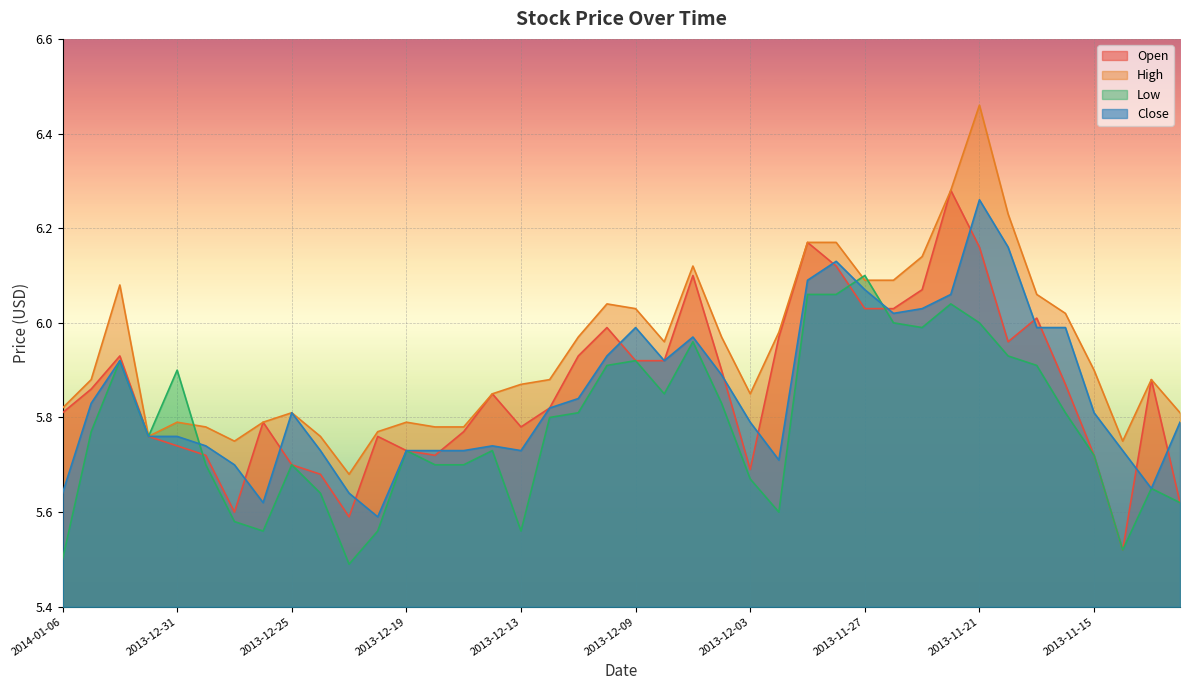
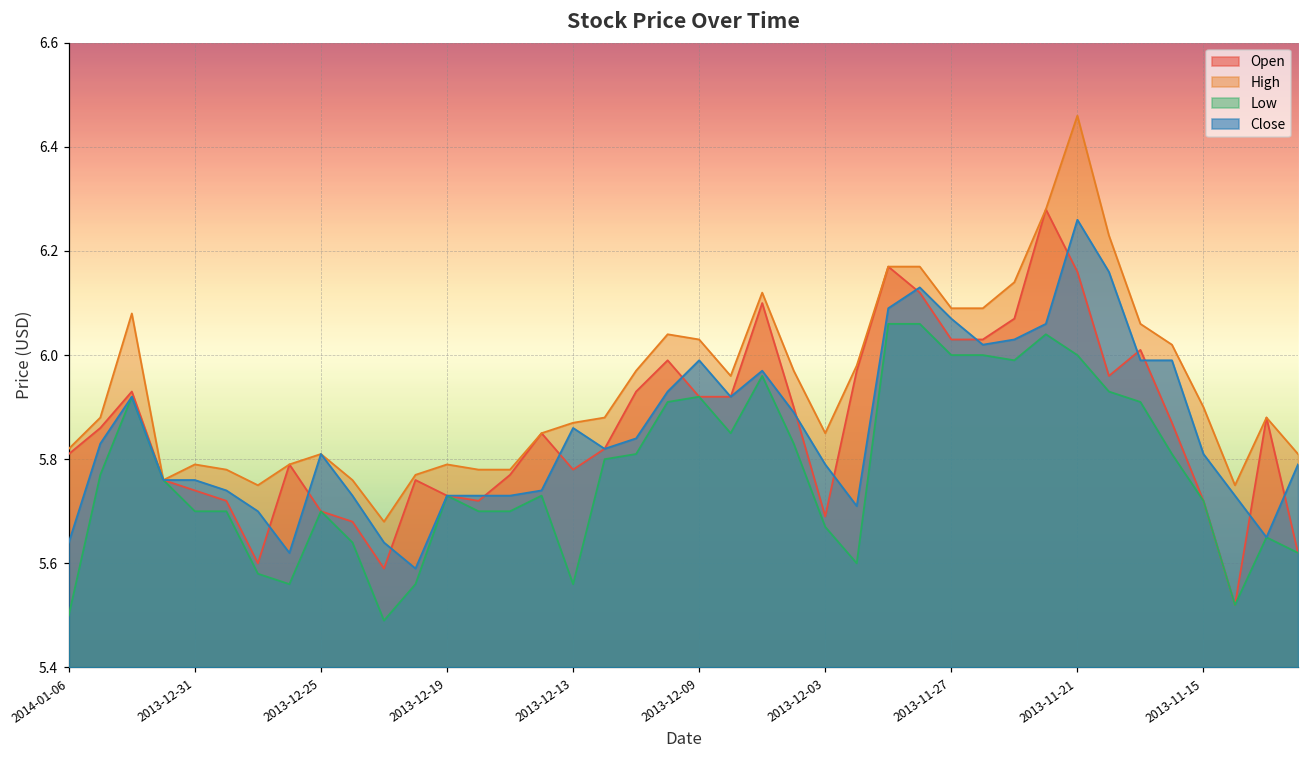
Low, 2013-12-31: 5.9 -> 5.7
Close, 2013-12-13: 5.73 -> 5.86
Low, 2013-11-27: 6.1 -> 6.0
